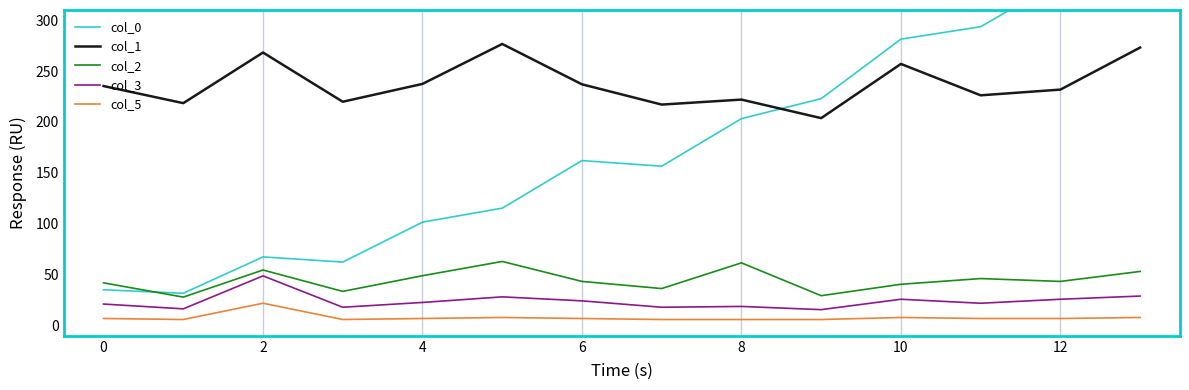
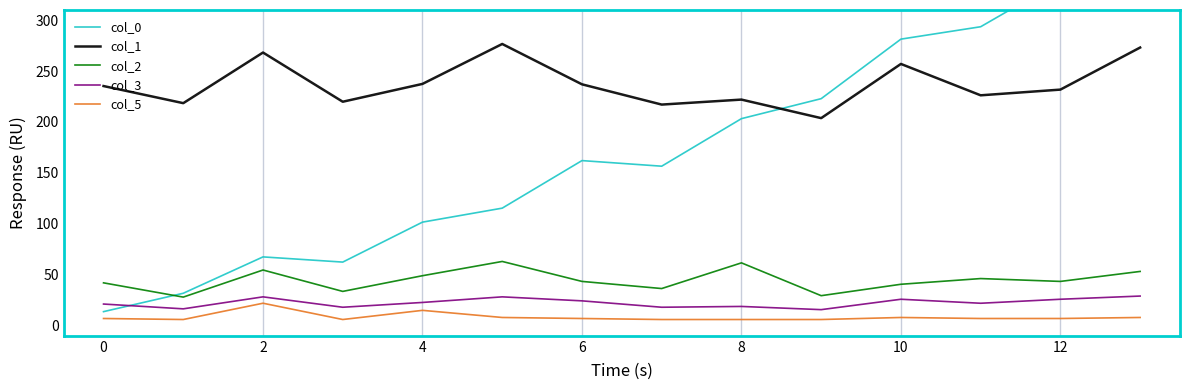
col_0, 0: 35 -> 14
col_3, 2: 49 -> 28
col_5, 4: 7 -> 15
